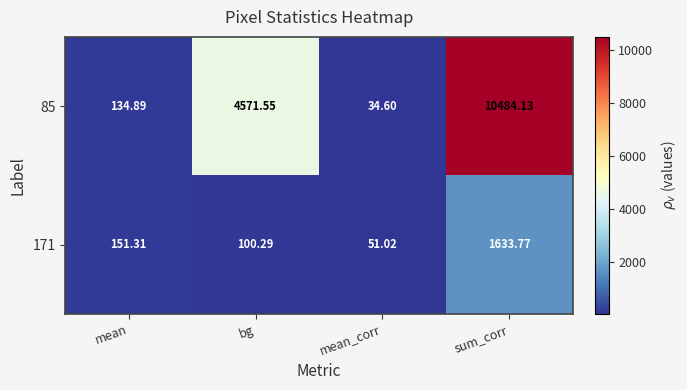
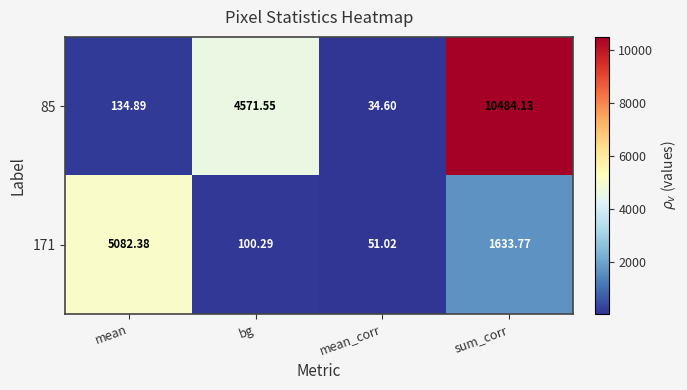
171, mean: 151.31 -> 5082.38
